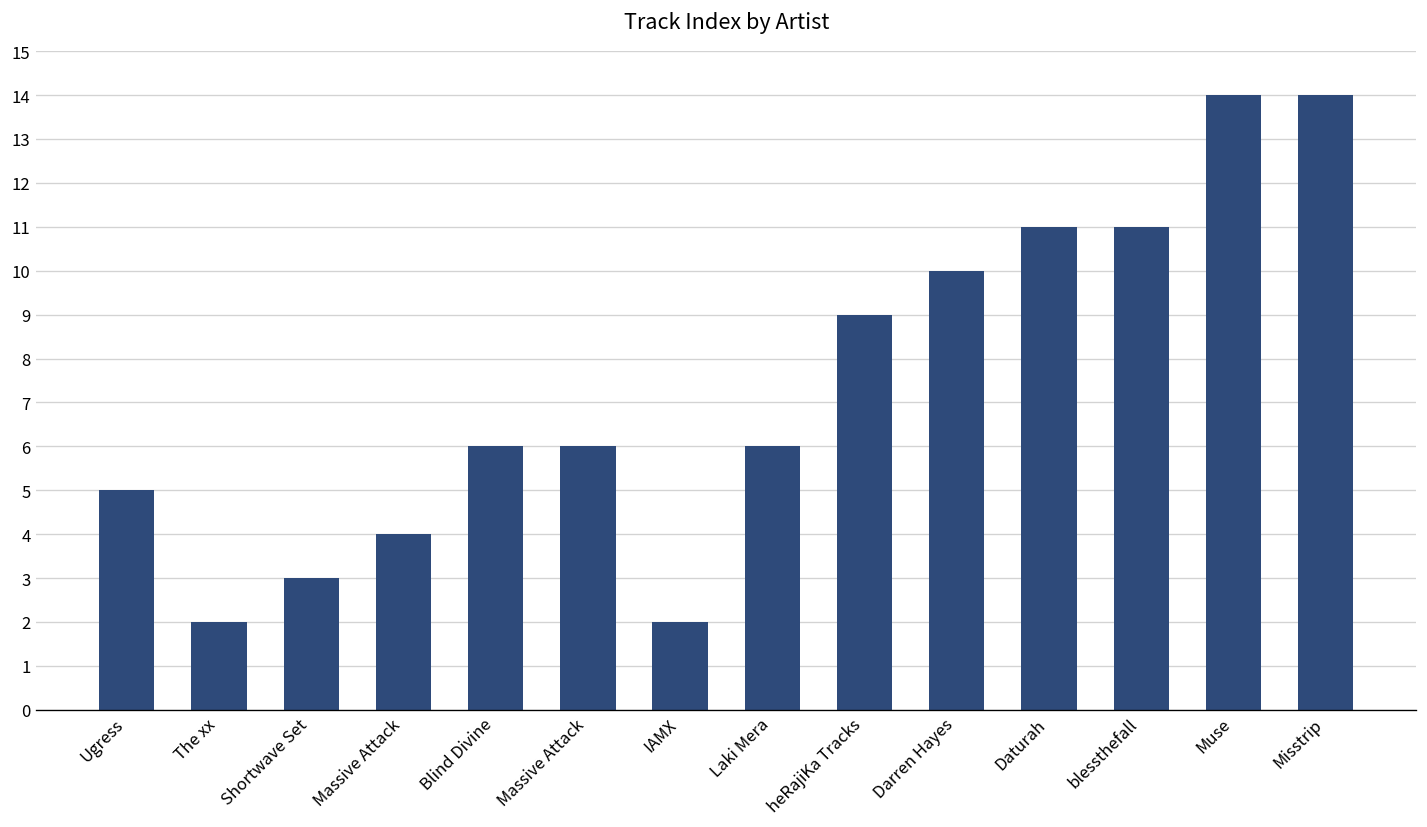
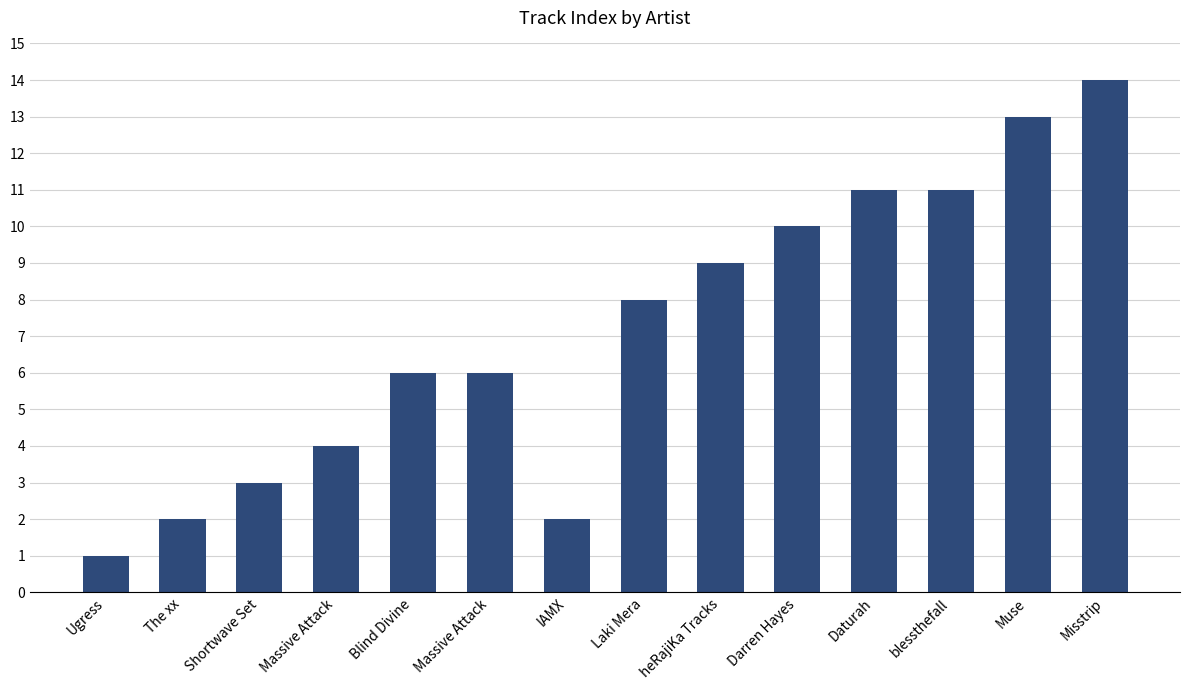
Ugress: 5 -> 1
Laki Mera: 6 -> 8
Muse: 14 -> 13
